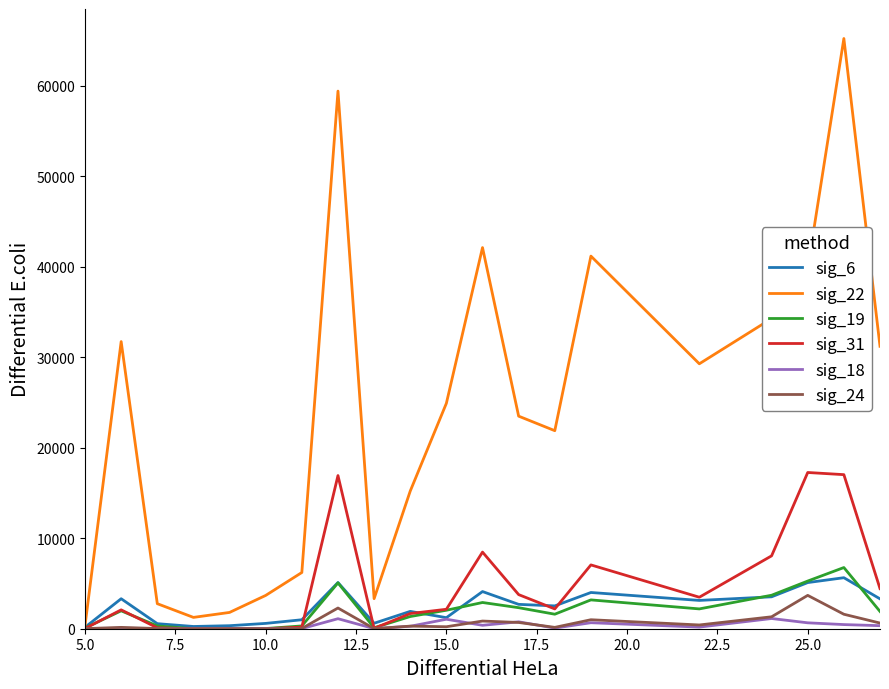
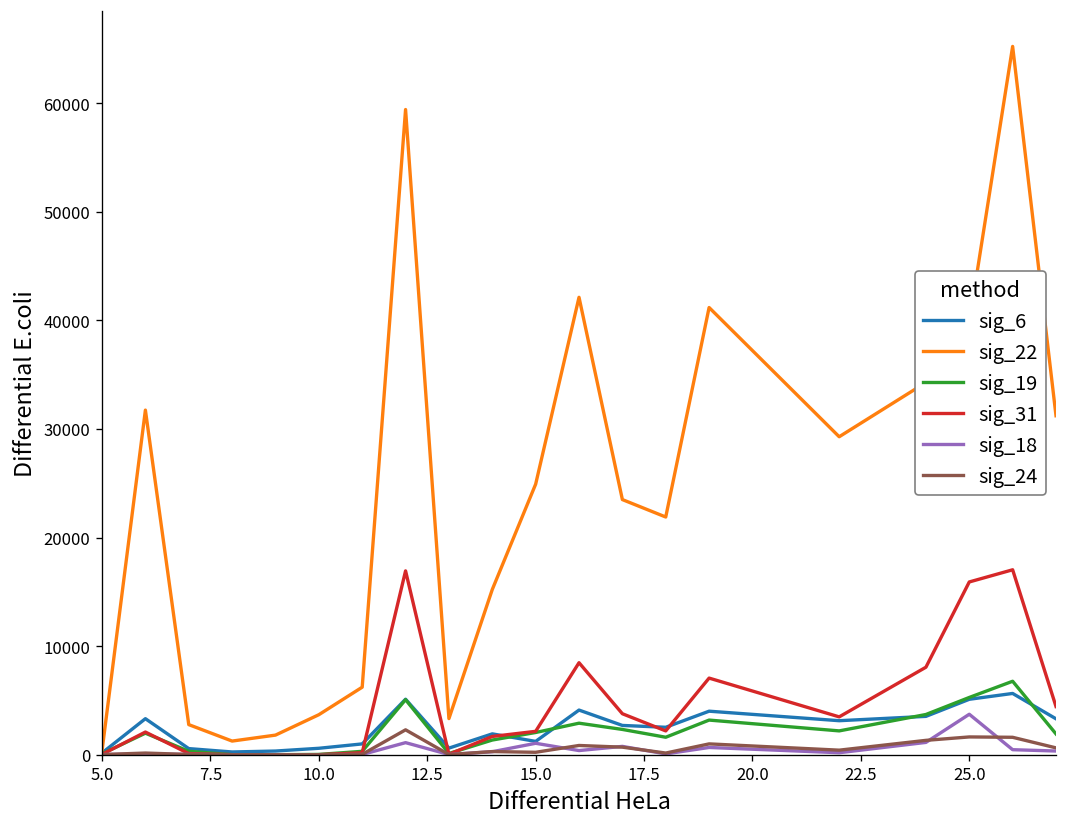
sig_31, 25.0: 17000 -> 16000
sig_18, 25.0: 1000 -> 4000
sig_24, 25.0: 4000 -> 2000
